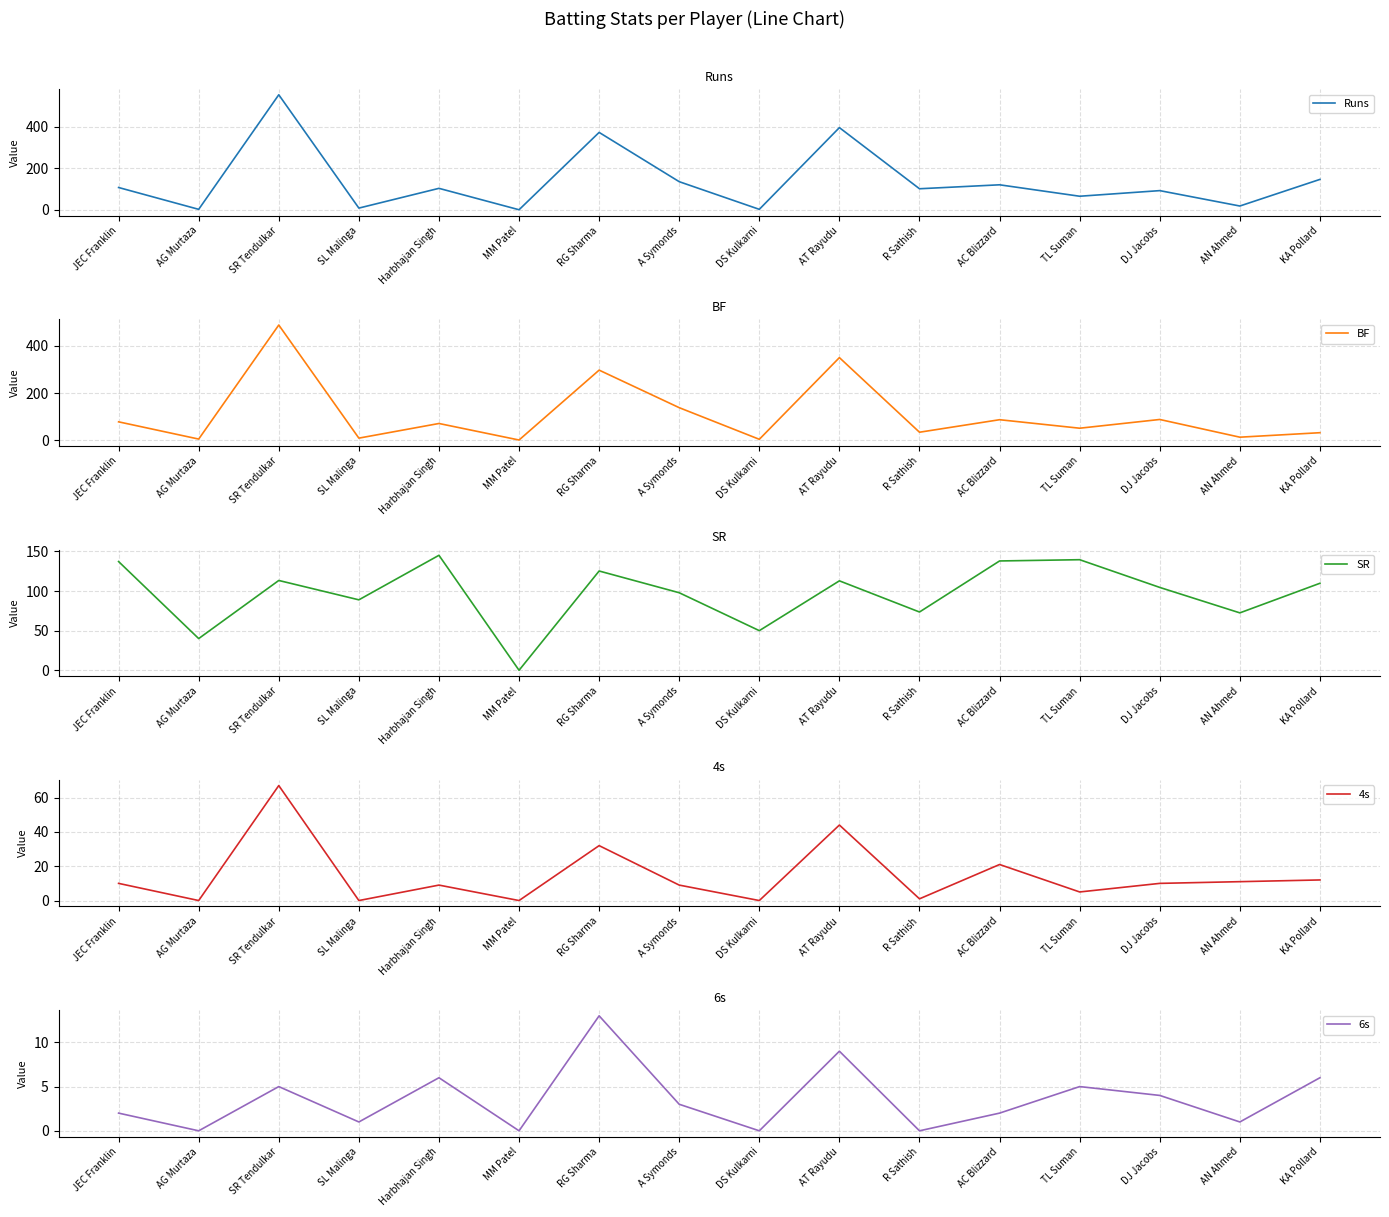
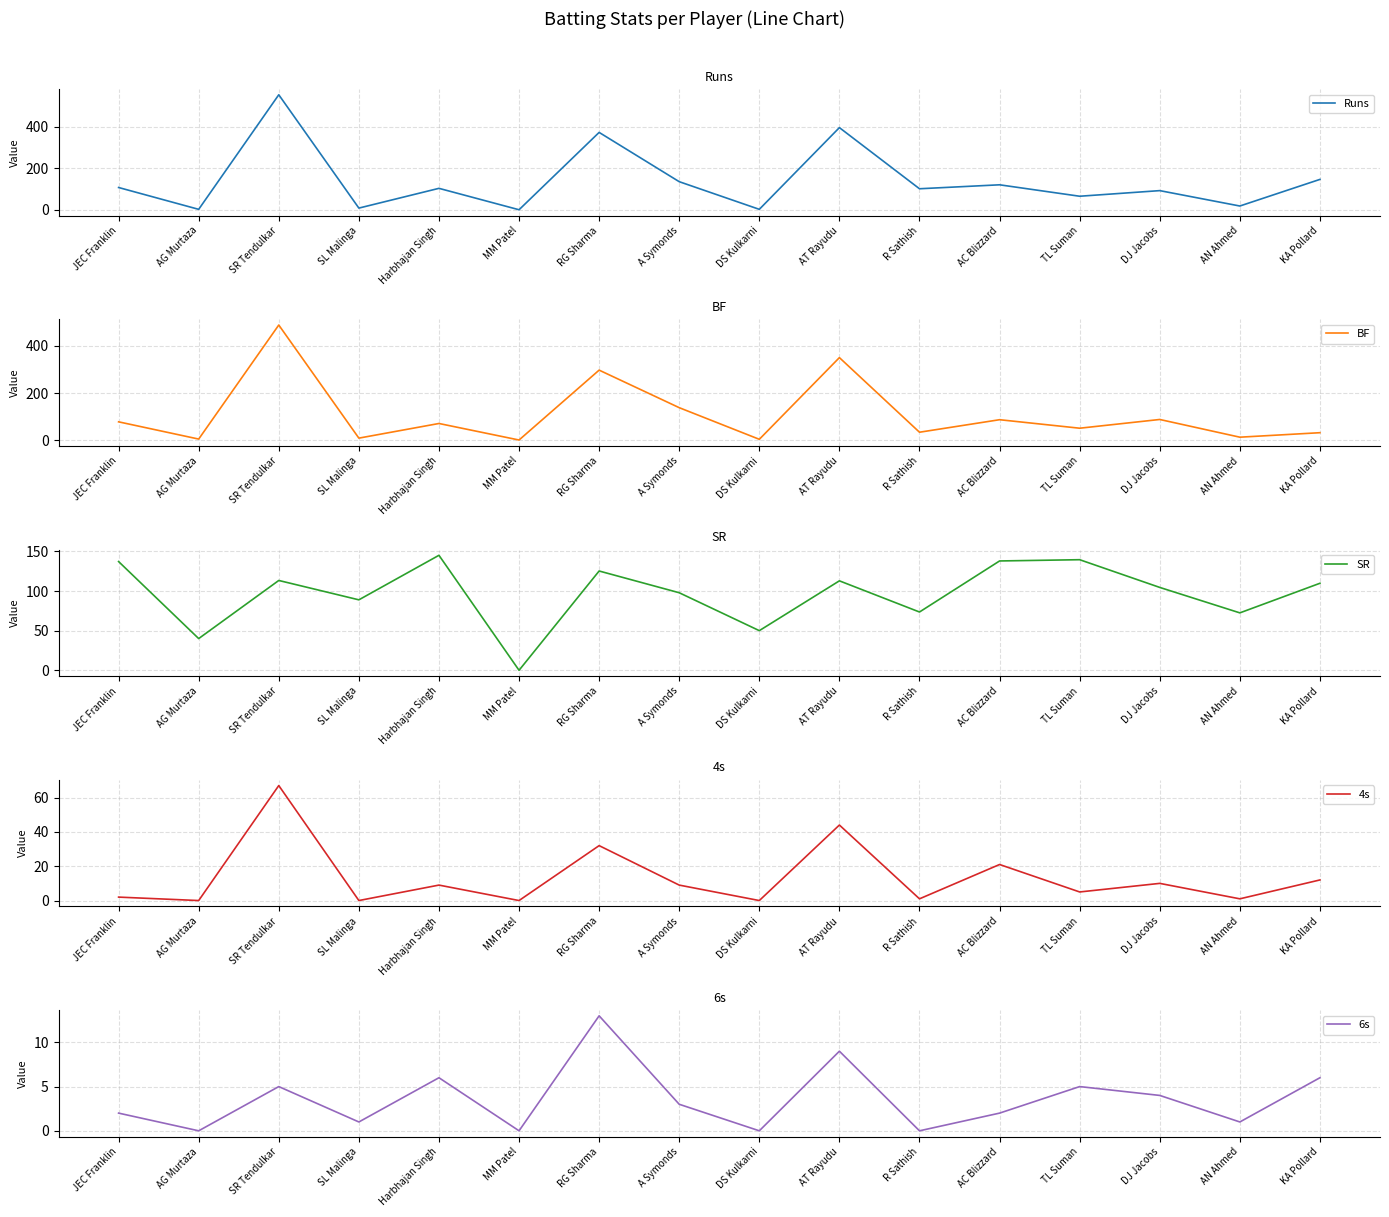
4s, JEC Franklin: 10 -> 2
4s, AN Ahmed: 11 -> 1
